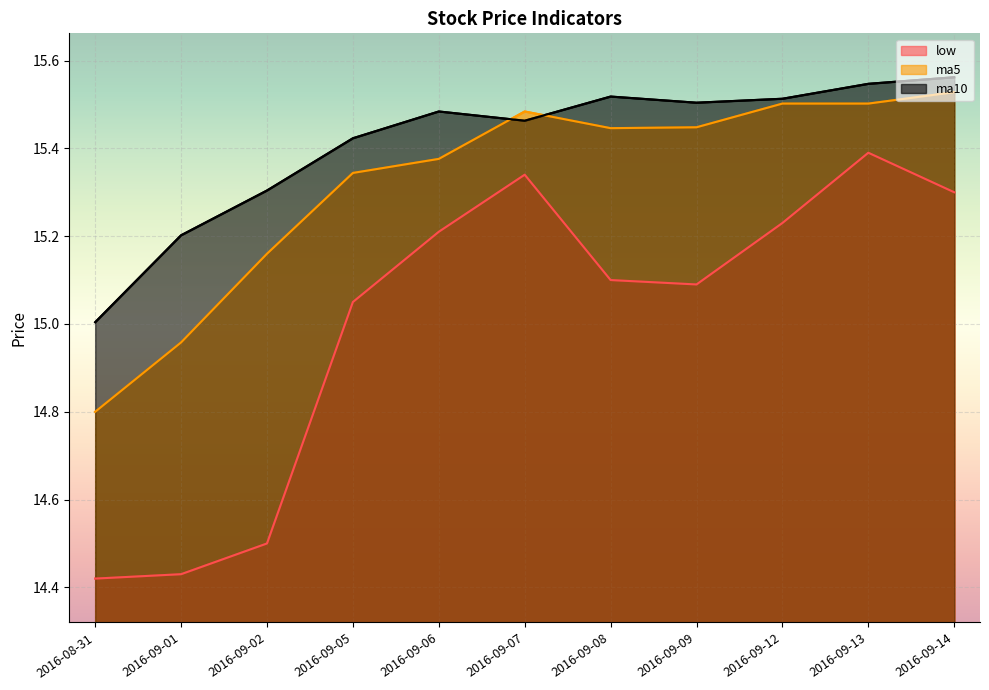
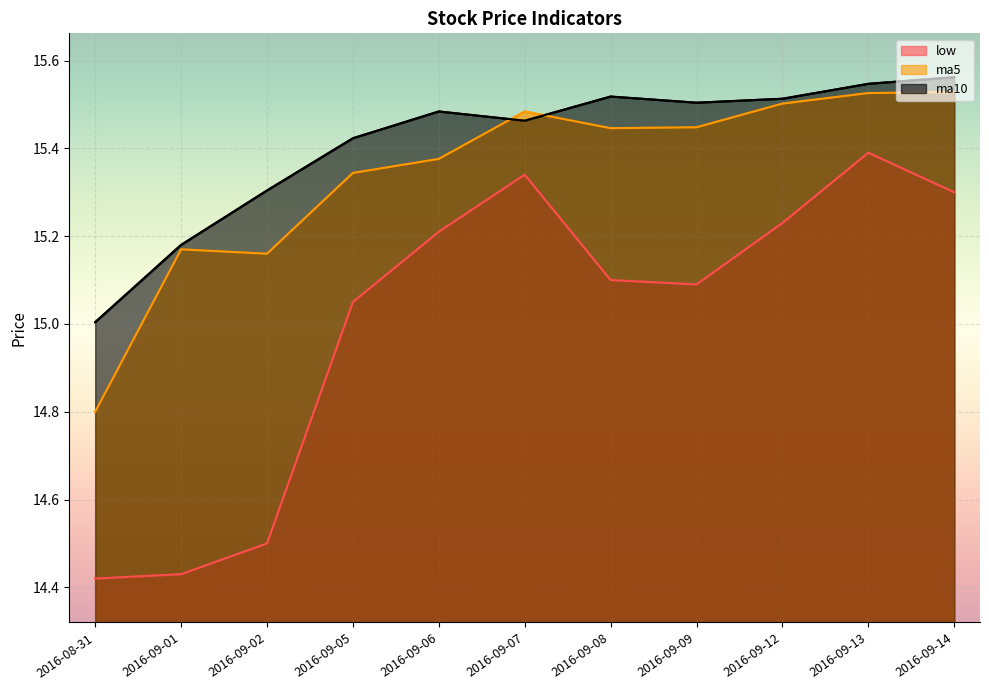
ma5, 2016-09-01: 14.96 -> 15.17
ma10, 2016-09-01: 15.20 -> 15.18
ma5, 2016-09-13: 15.50 -> 15.53
